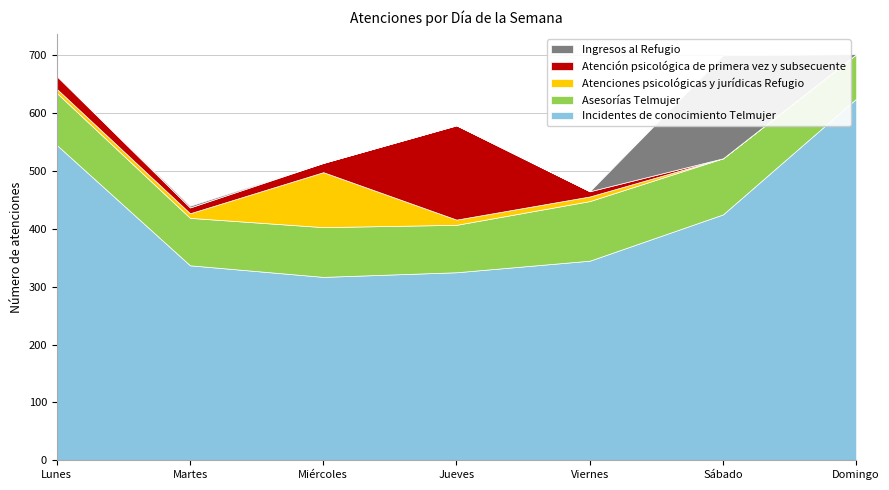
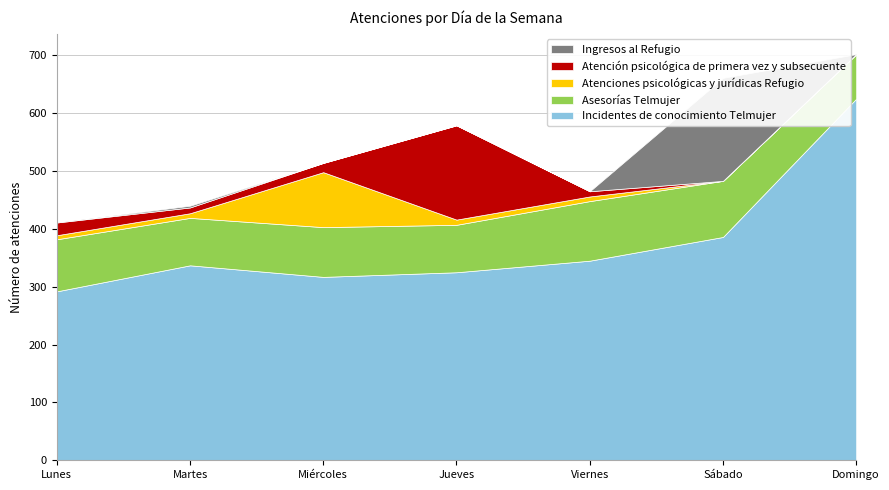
Incidentes de conocimiento Telmujer, Lunes: 550 -> 290
Incidentes de conocimiento Telmujer, Sábado: 430 -> 390
